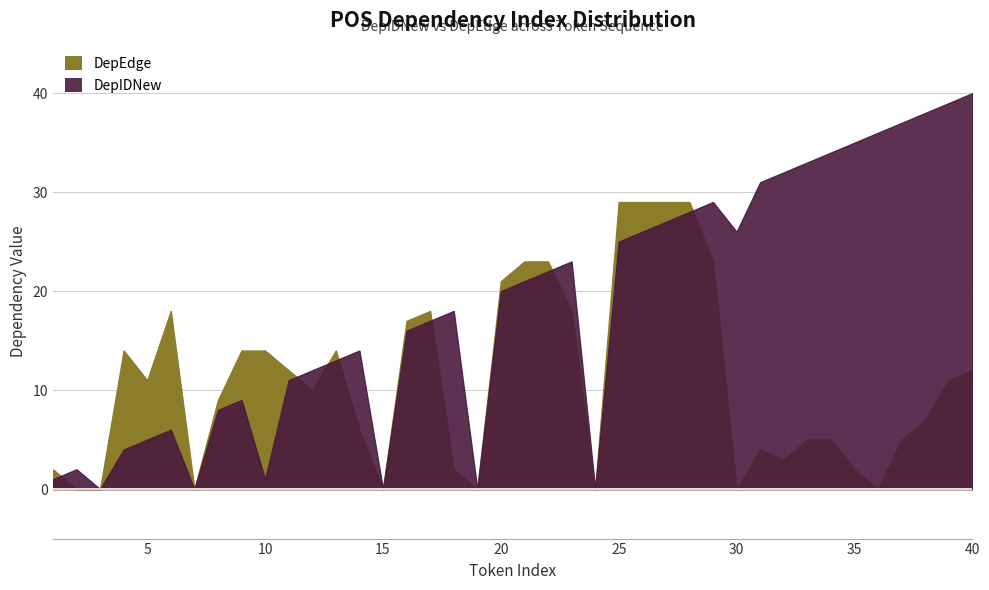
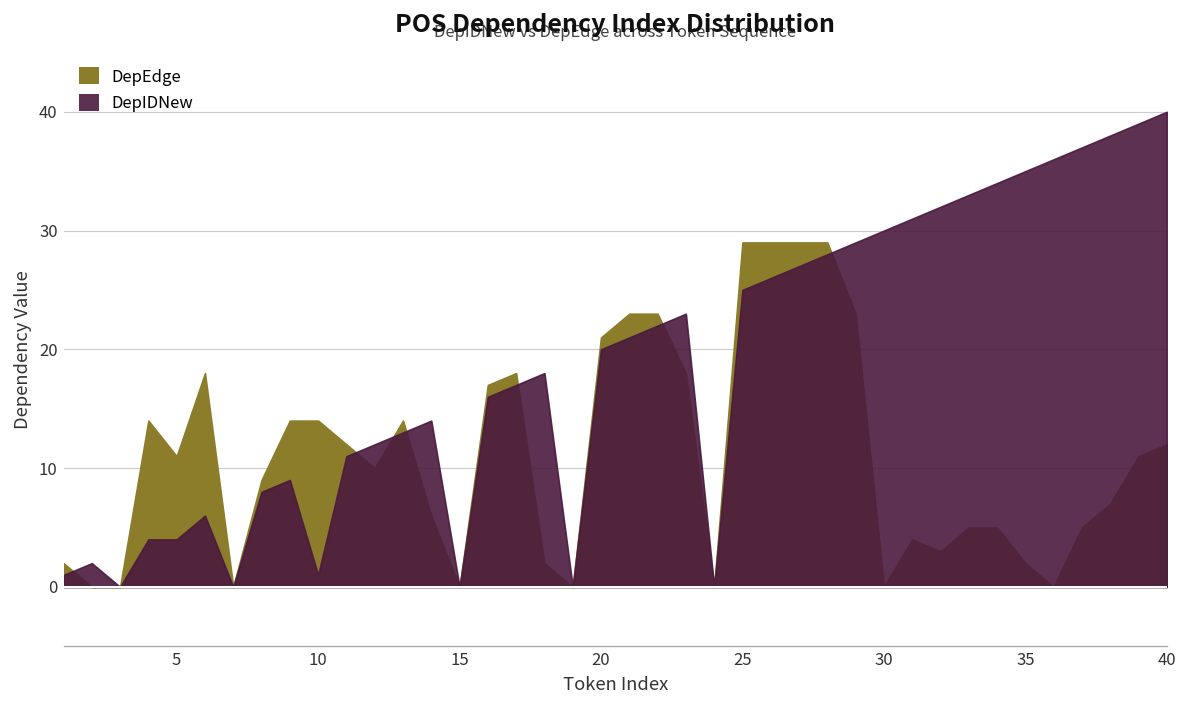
DepIDNew, 5: 5 -> 4
DepIDNew, 30: 26 -> 30
